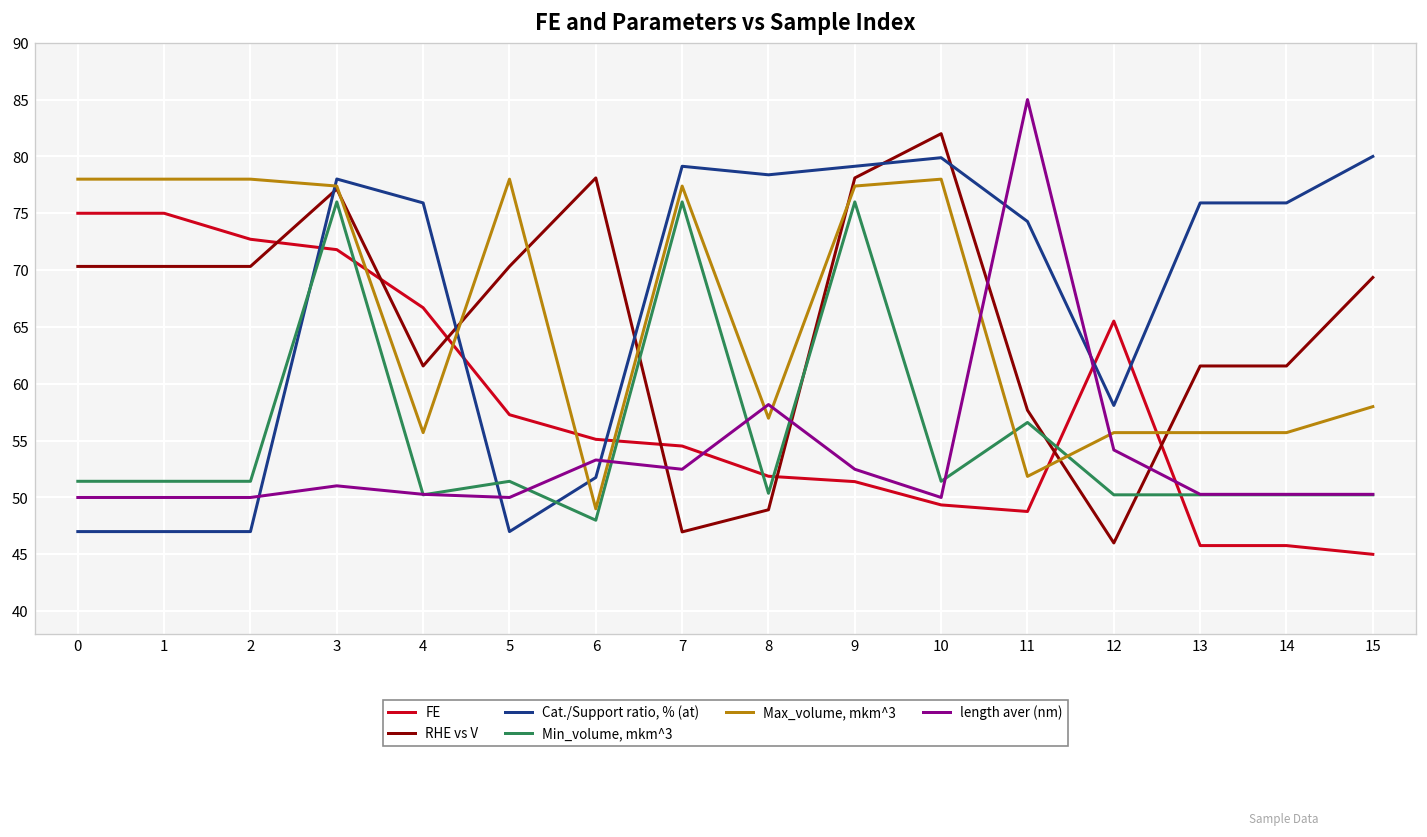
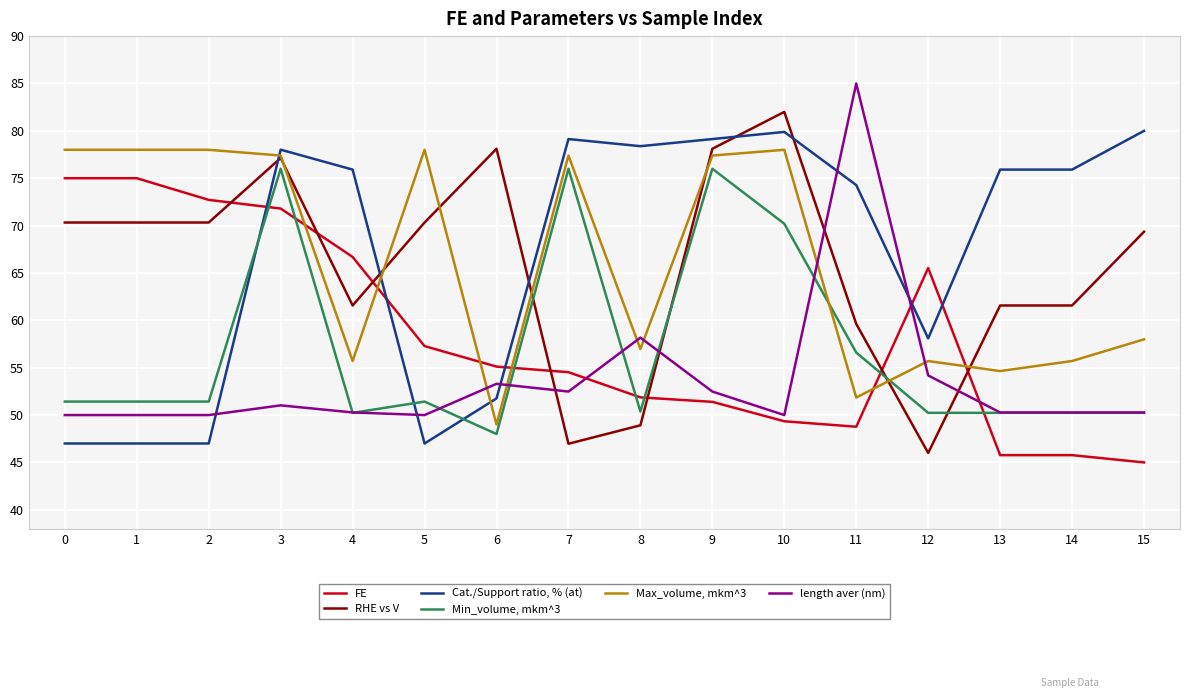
Min_volume, mkm^3, 10: 51 -> 70
RHE vs V, 11: 58 -> 60
Max_volume, mkm^3, 13: 56 -> 55
